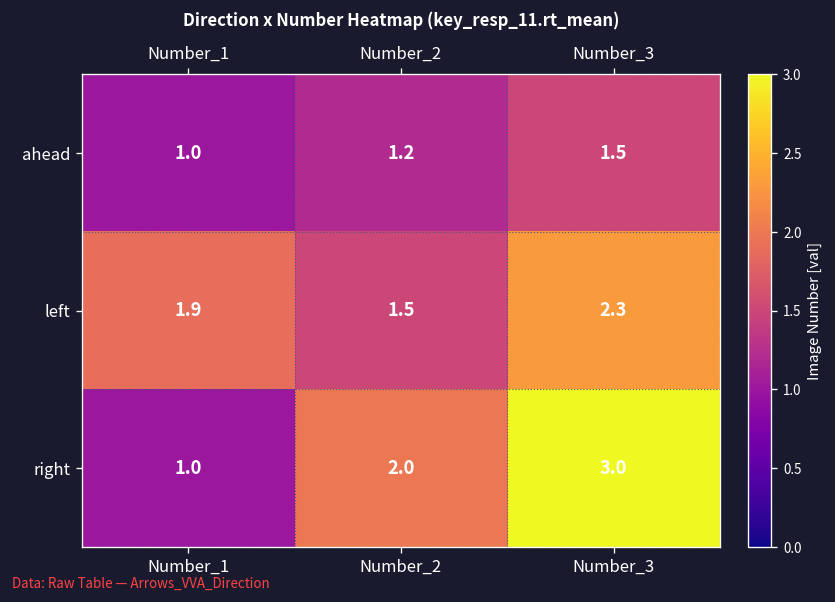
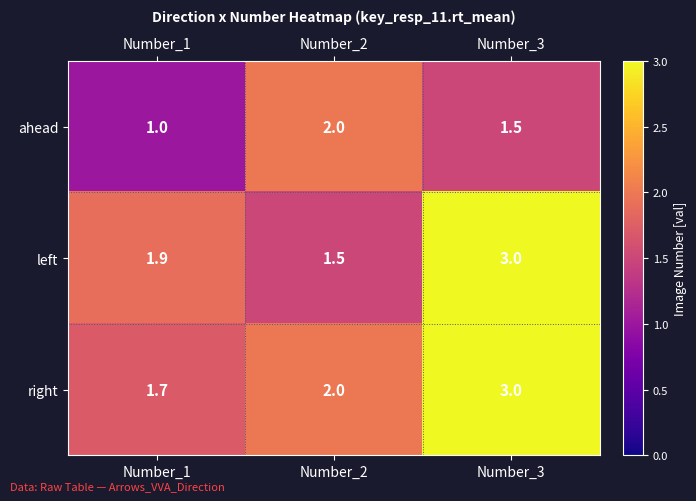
ahead, Number_2: 1.2 -> 2.0
left, Number_3: 2.3 -> 3.0
right, Number_1: 1.0 -> 1.7
